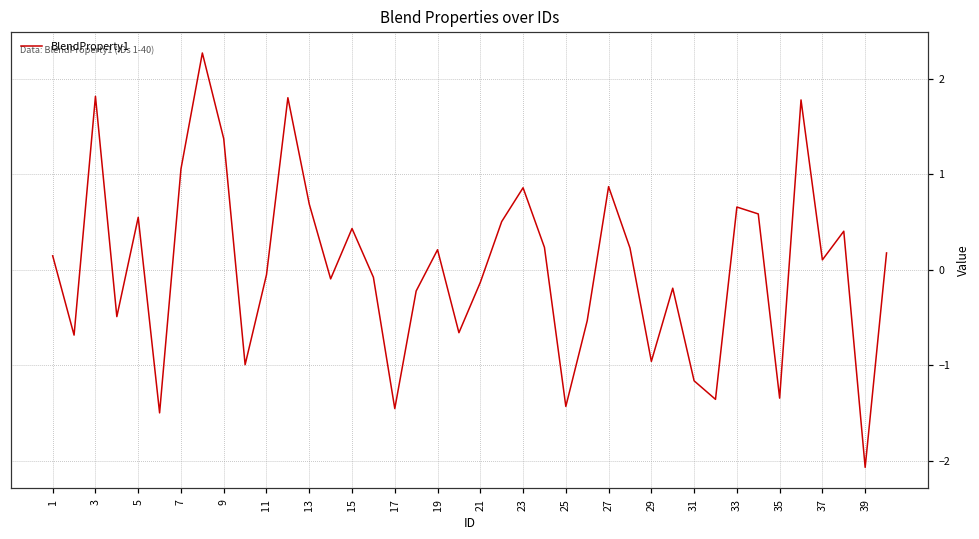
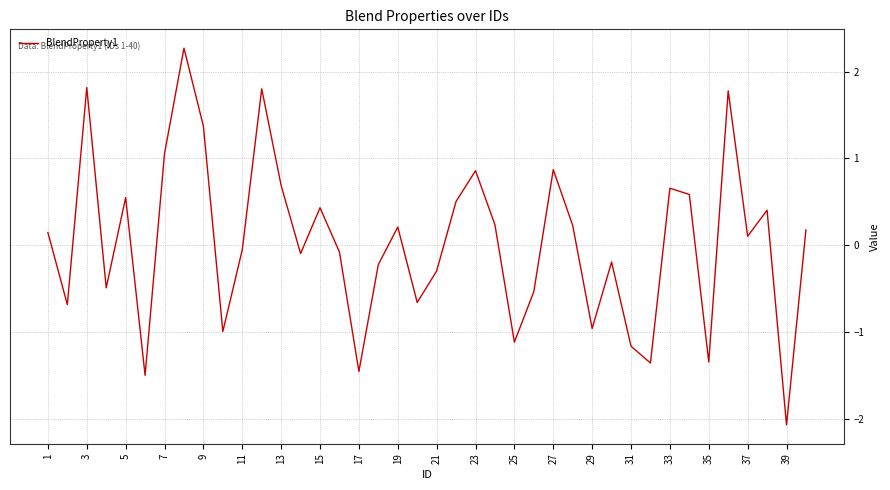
21: -0.1 -> -0.3
25: -1.4 -> -1.1
